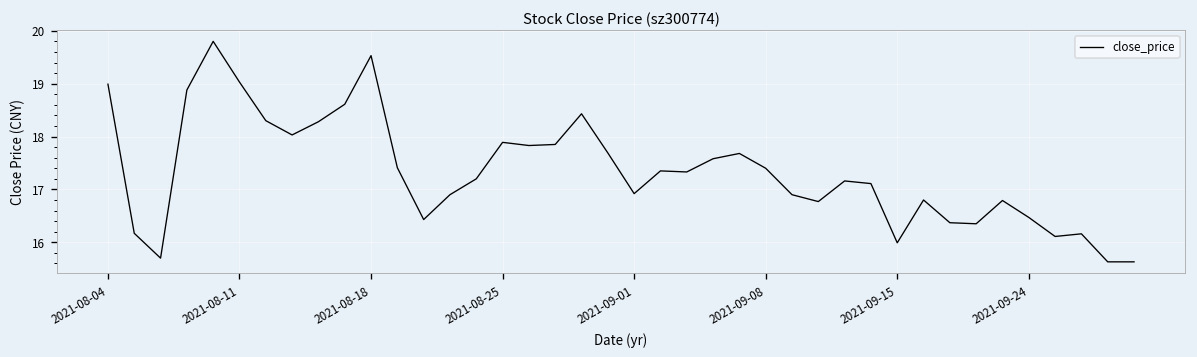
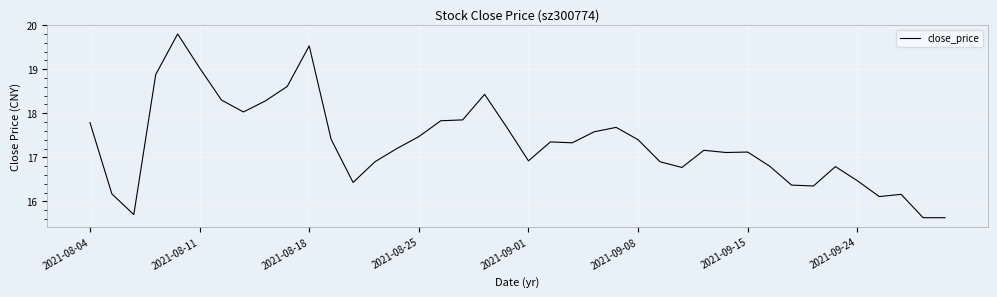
2021-08-04: 19.0 -> 17.8
2021-08-25: 17.9 -> 17.5
2021-09-15: 16.0 -> 17.1
